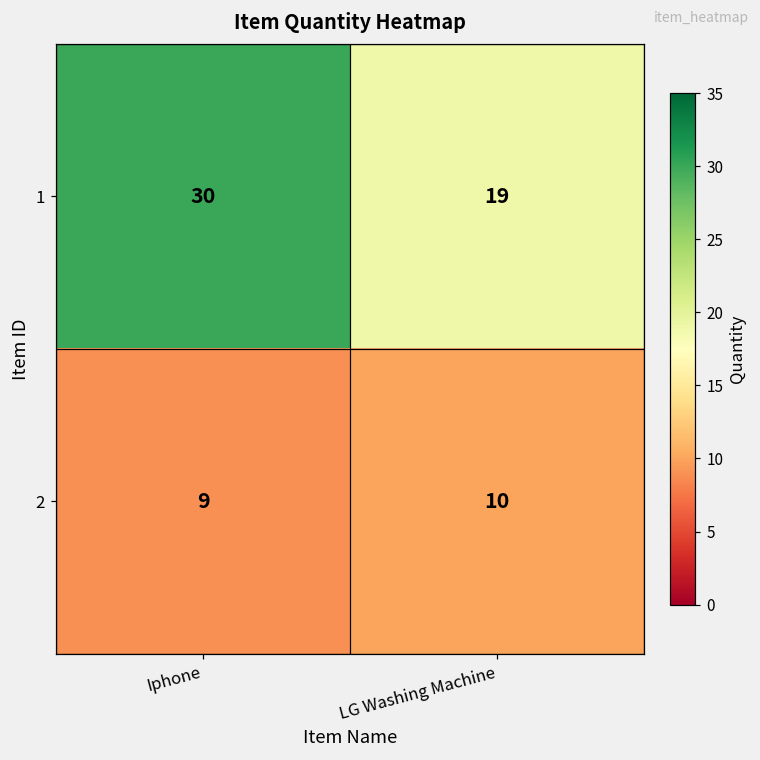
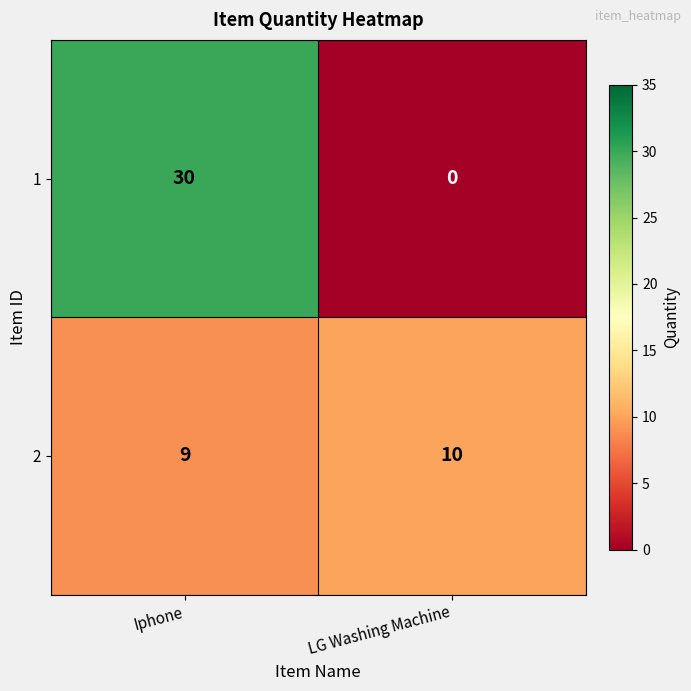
1, LG Washing Machine: 19 -> 0
